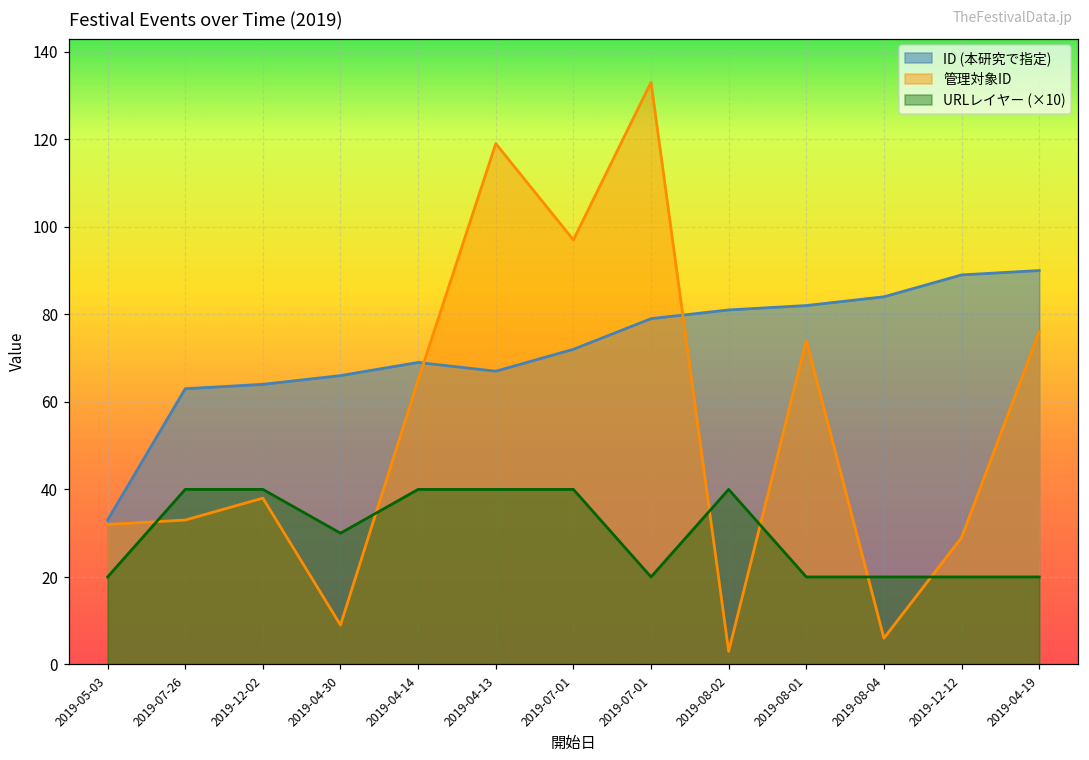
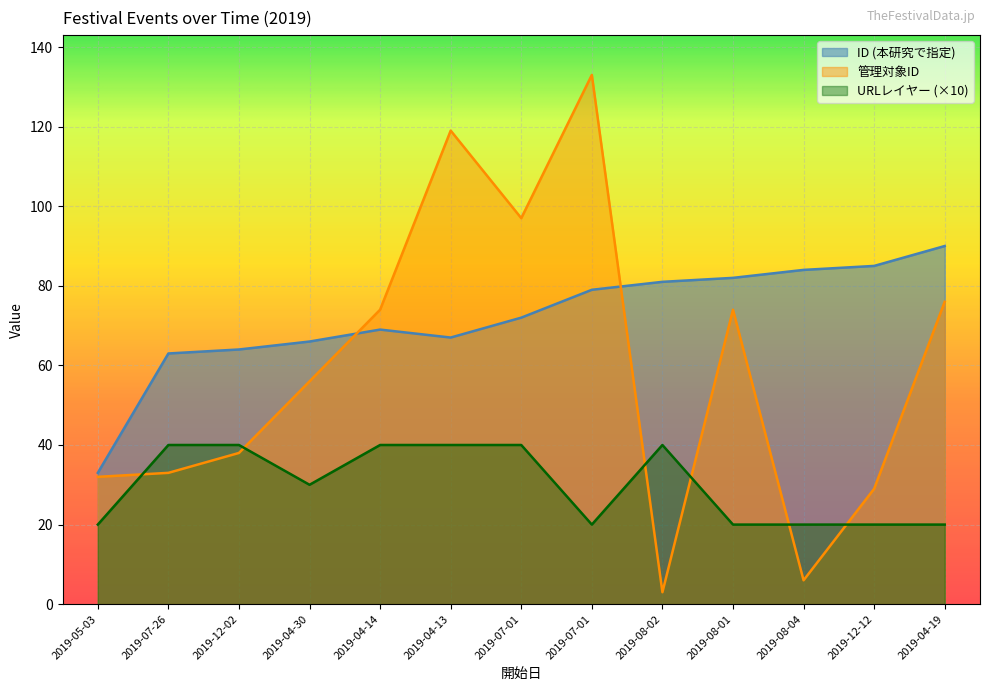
管理対象ID, 2019-04-30: 9 -> 56
管理対象ID, 2019-04-14: 65 -> 74
ID (本研究で指定), 2019-12-12: 89 -> 85
